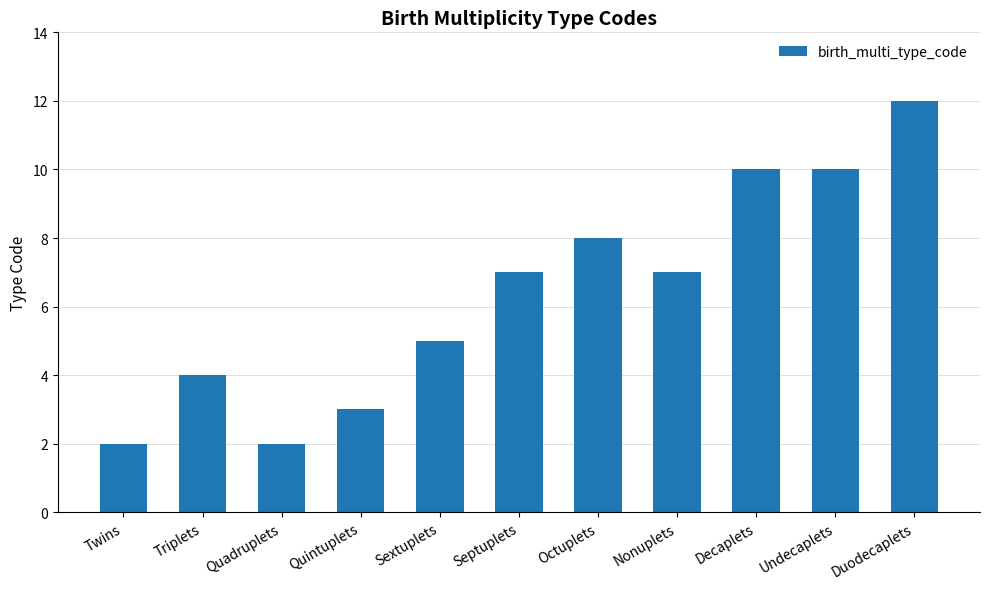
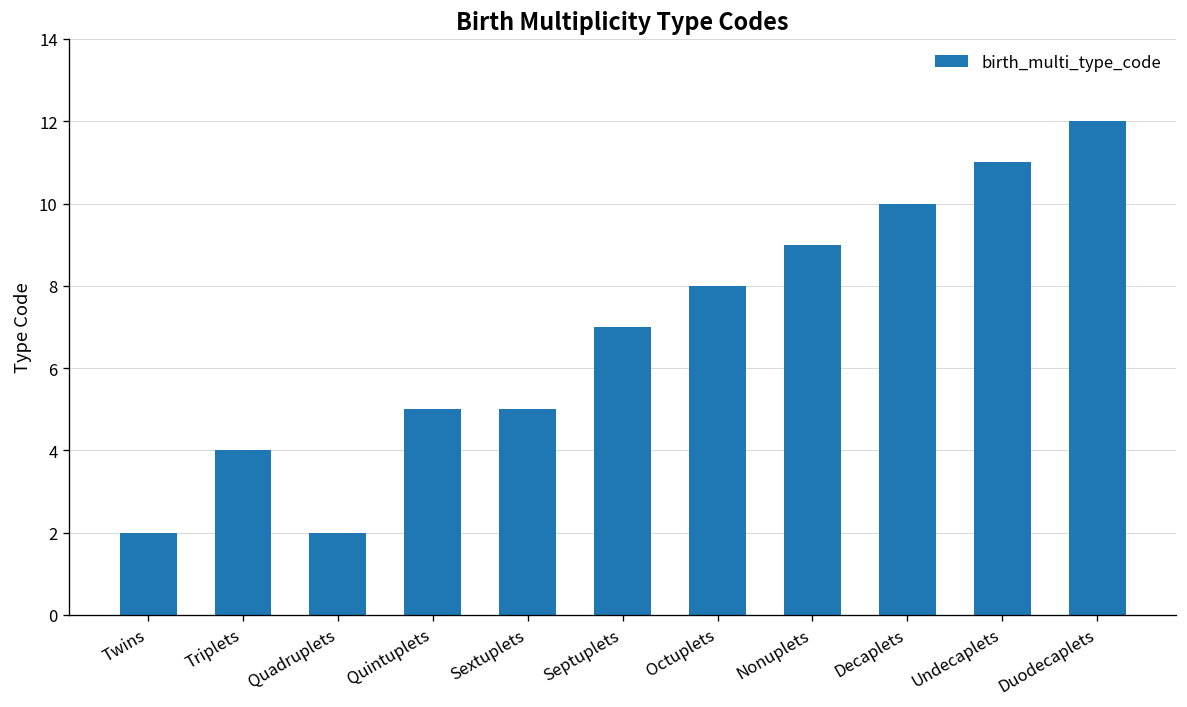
Quintuplets: 3 -> 5
Nonuplets: 7 -> 9
Undecaplets: 10 -> 11
